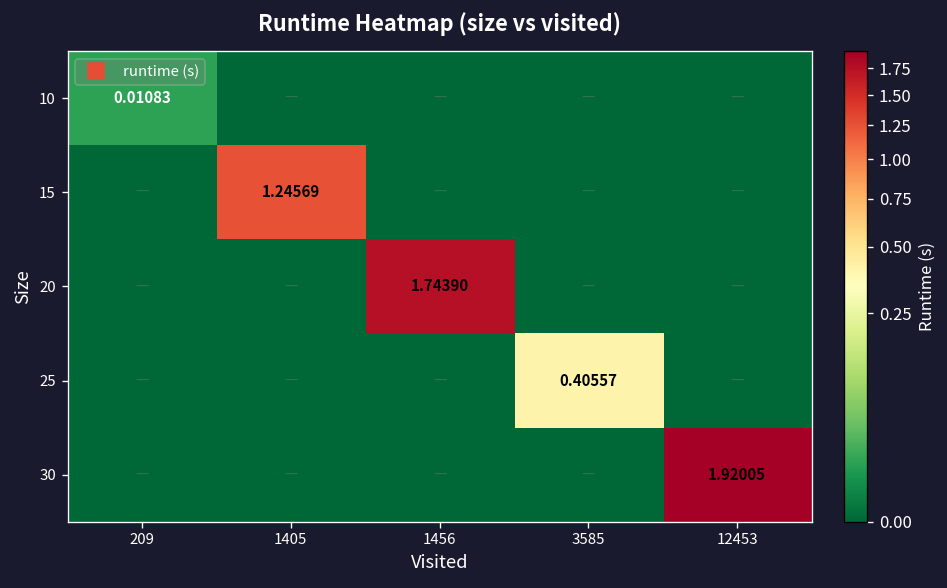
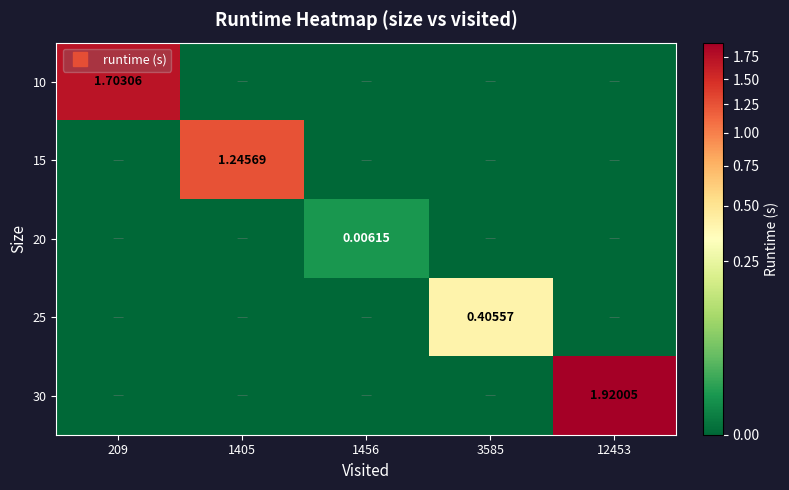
10, 209: 0.01083 -> 1.70306
20, 1456: 1.74390 -> 0.00615
